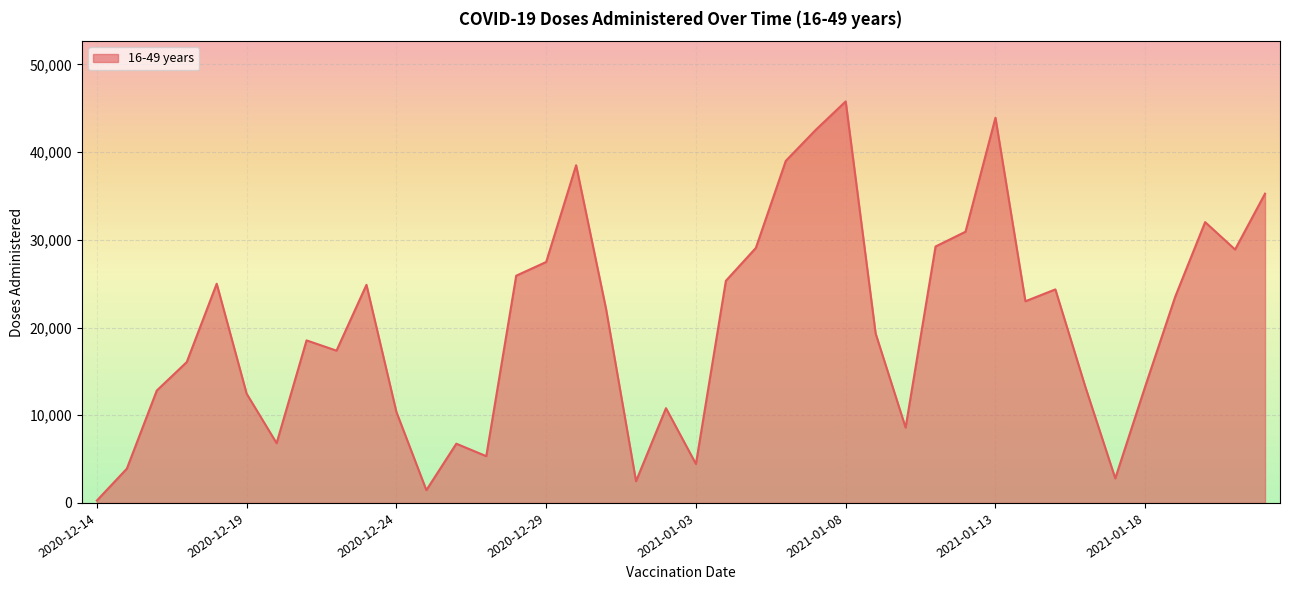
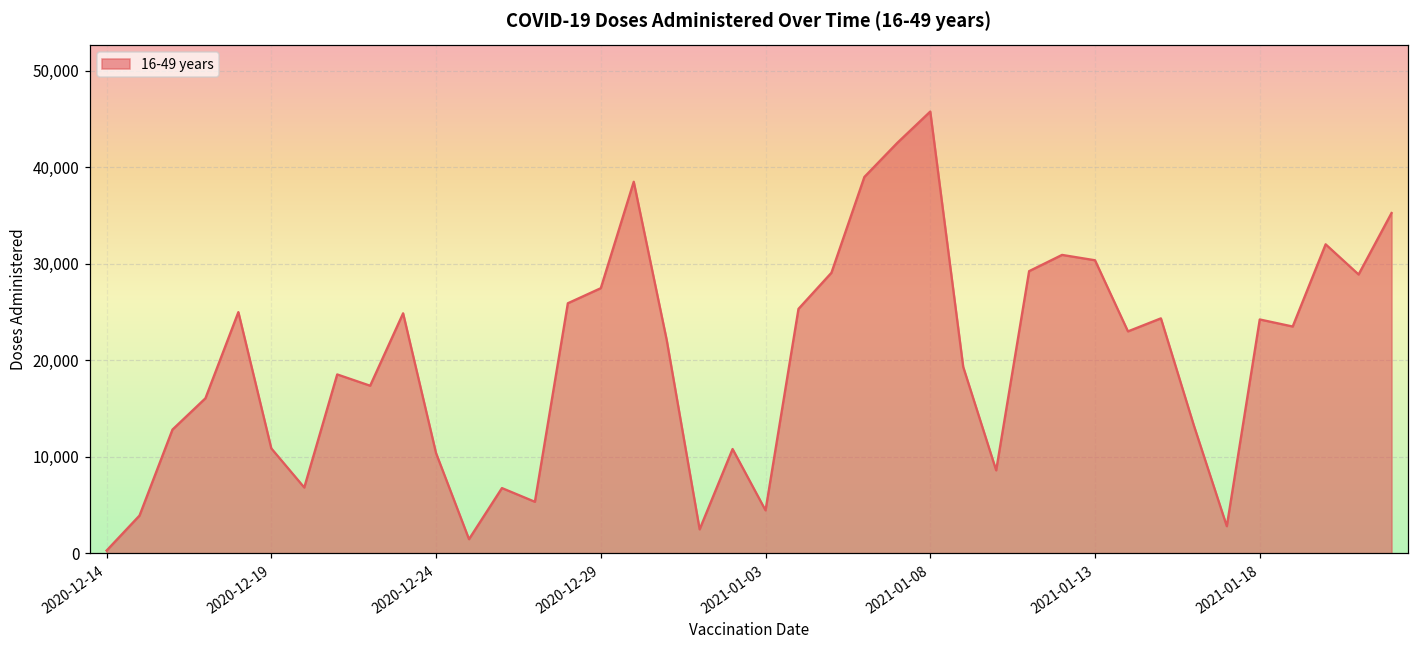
2020-12-19: 12,000 -> 11,000
2021-01-13: 44,000 -> 30,000
2021-01-18: 13,000 -> 24,000
